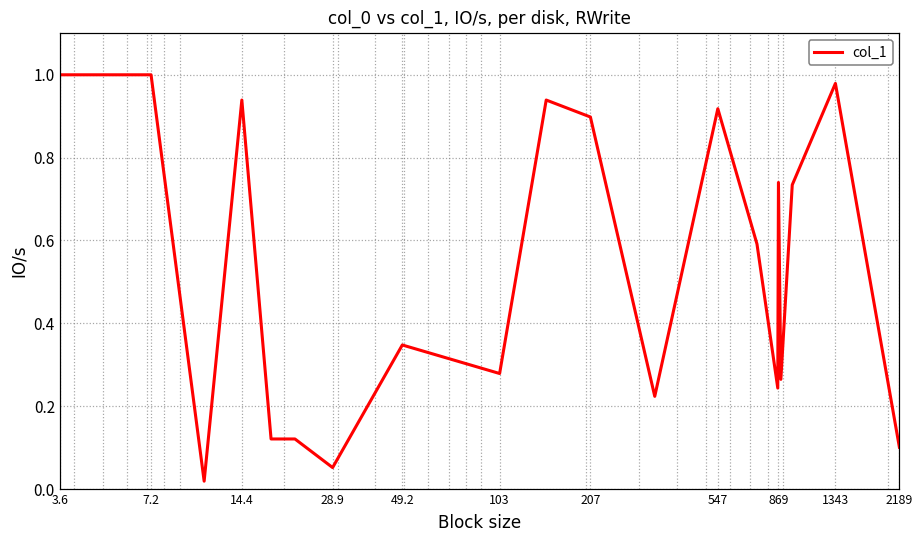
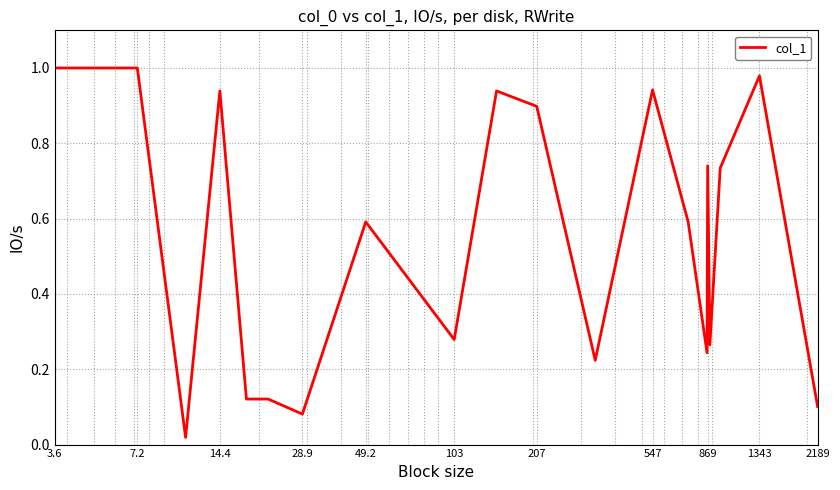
28.9: 0.05 -> 0.08
49.2: 0.35 -> 0.59
547: 0.92 -> 0.94
